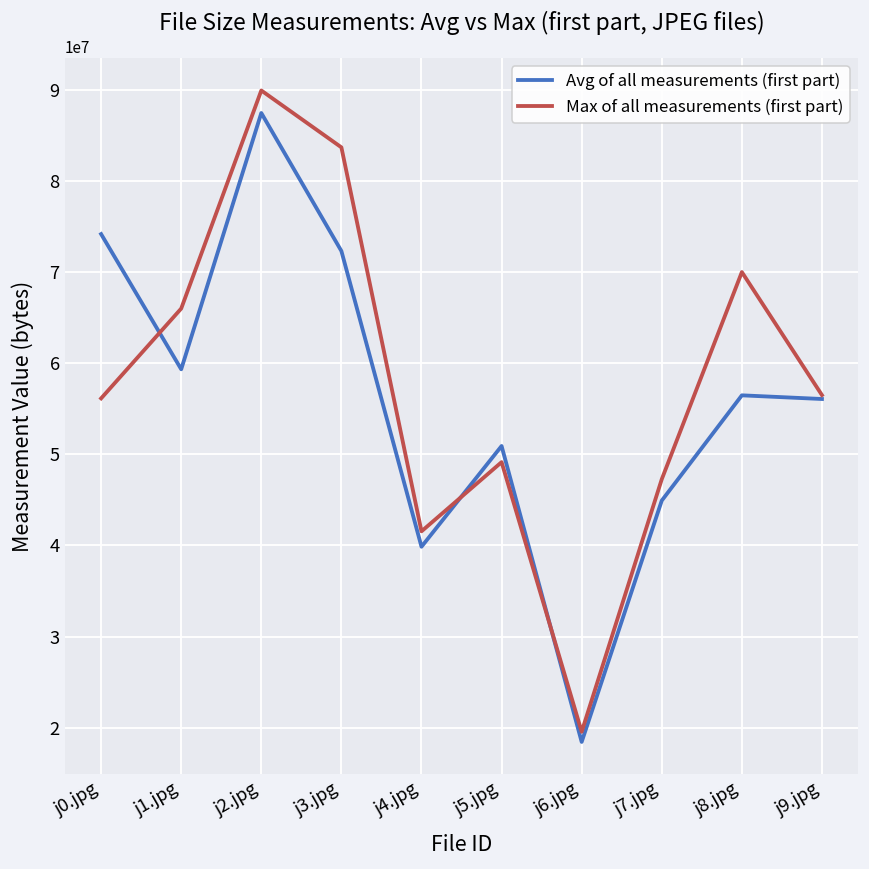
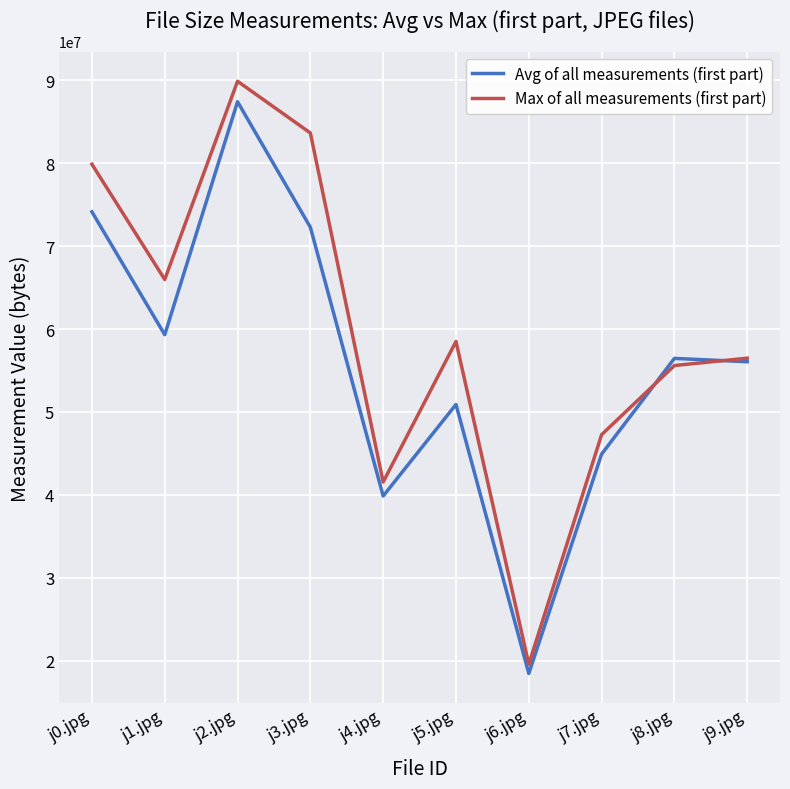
Max of all measurements (first part), j0.jpg: 56000000 -> 80000000
Max of all measurements (first part), j5.jpg: 49000000 -> 59000000
Max of all measurements (first part), j8.jpg: 70000000 -> 56000000
